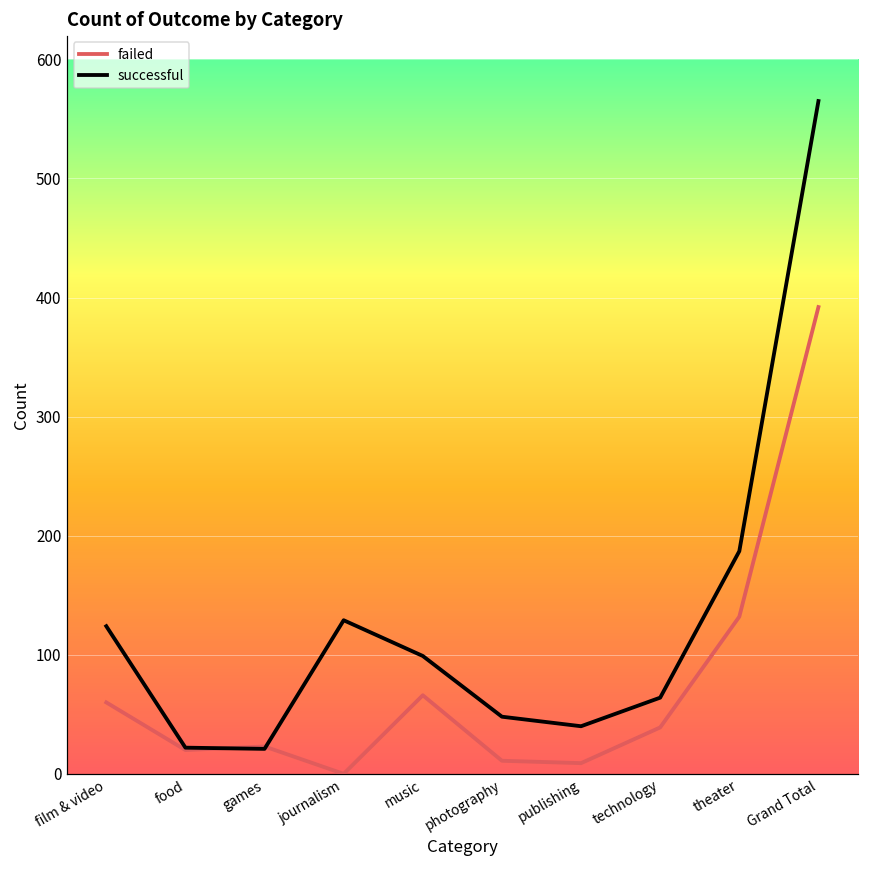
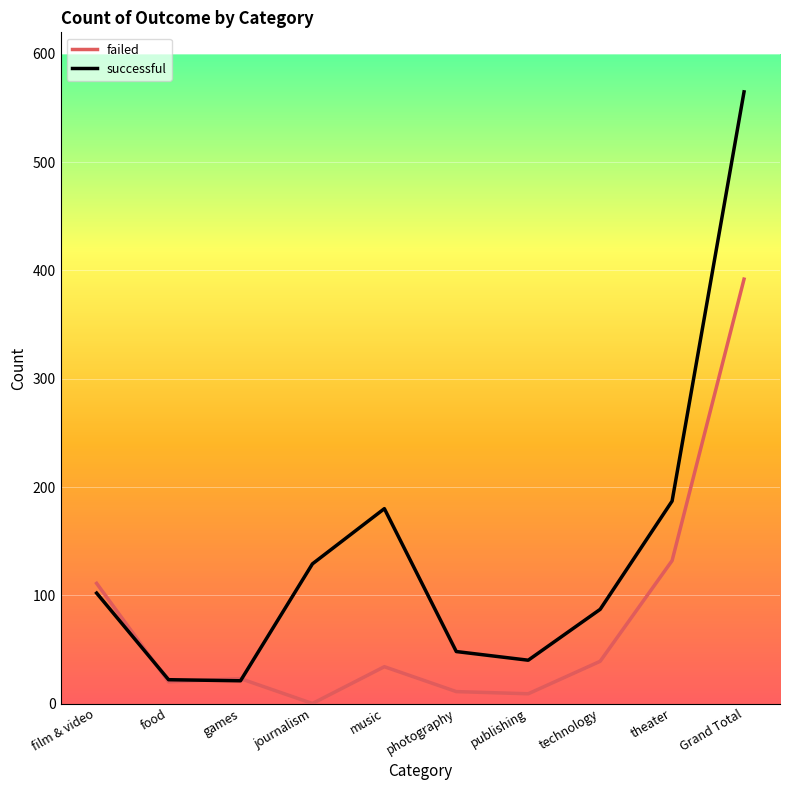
failed, film & video: 60 -> 111
successful, film & video: 124 -> 102
failed, music: 66 -> 34
successful, music: 99 -> 180
successful, technology: 64 -> 87
